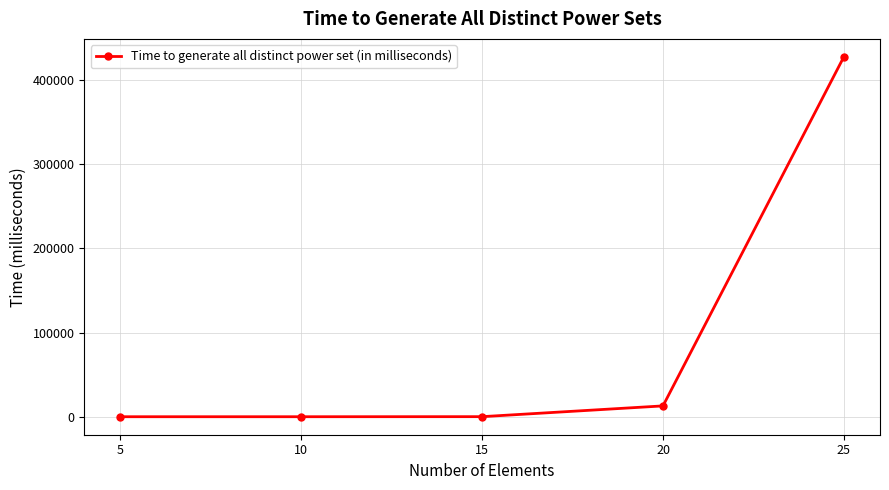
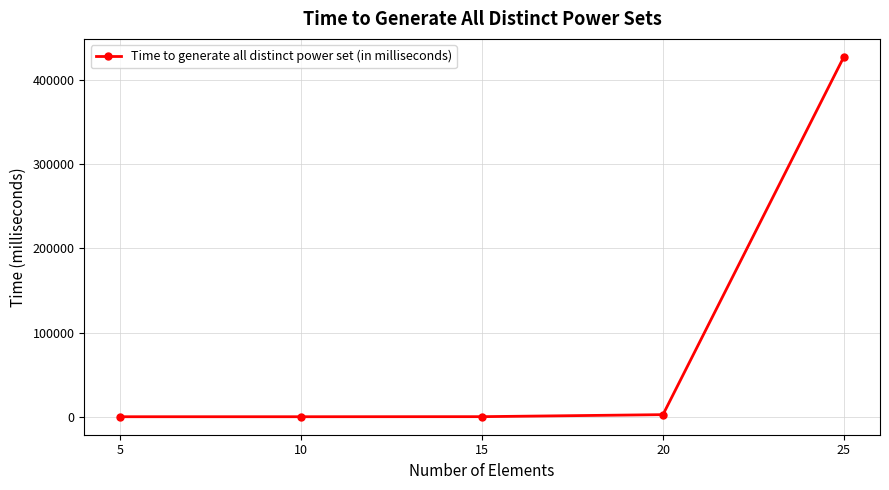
20: 10000 -> 0
